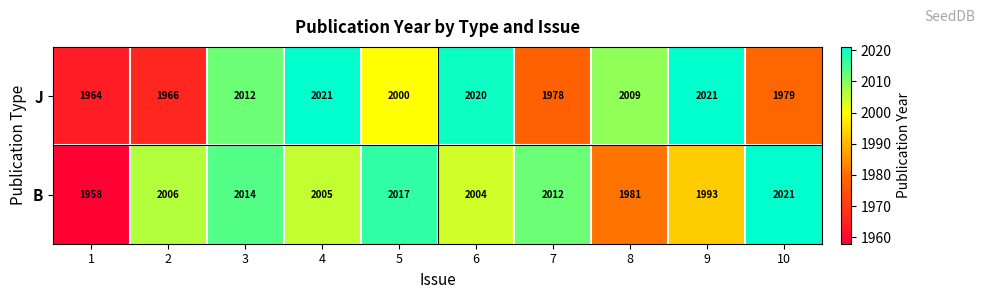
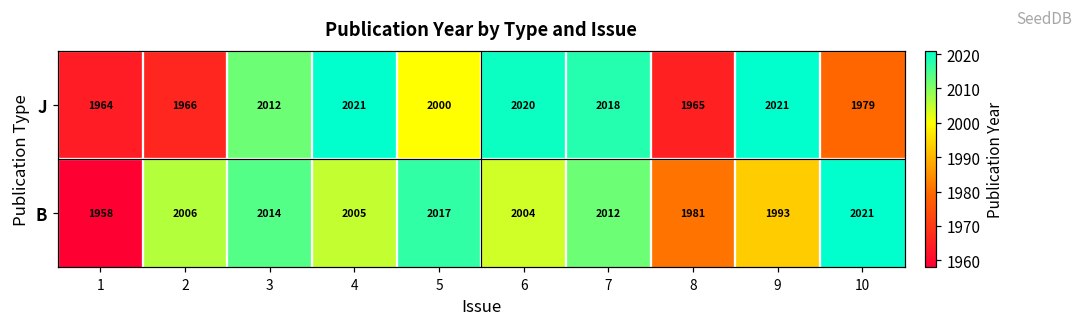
J, 7: 1978 -> 2018
J, 8: 2009 -> 1965
